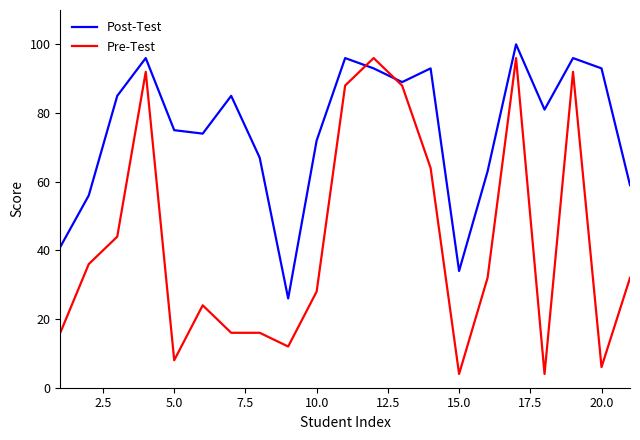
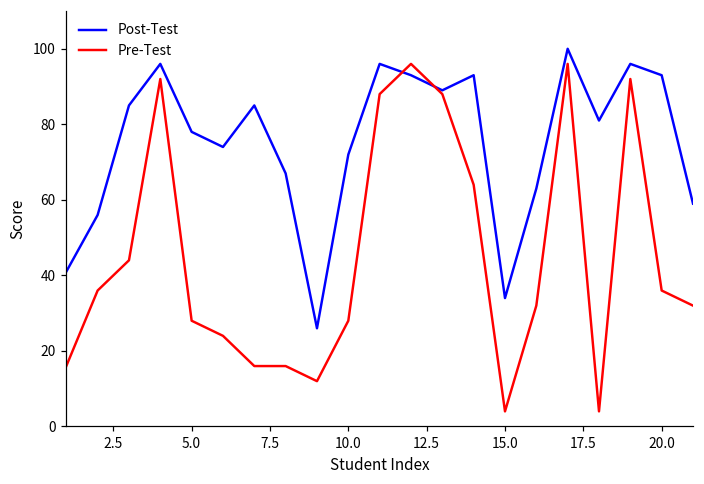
Post-Test, 5.0: 75 -> 78
Pre-Test, 5.0: 8 -> 28
Pre-Test, 20.0: 6 -> 36
